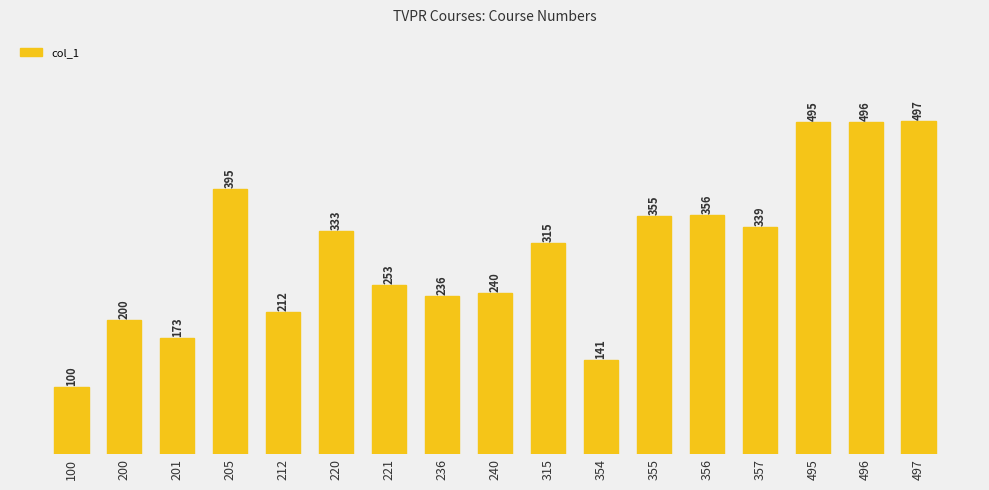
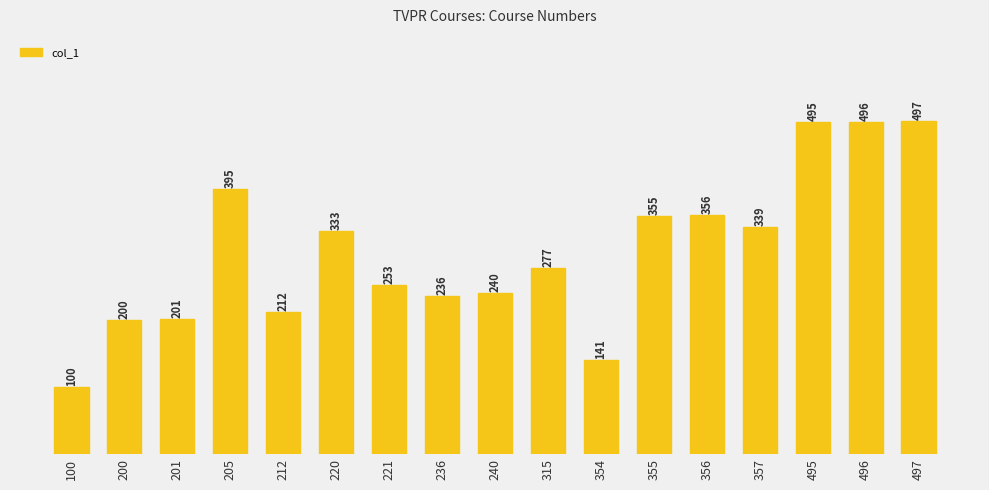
201: 173 -> 201
315: 315 -> 277
